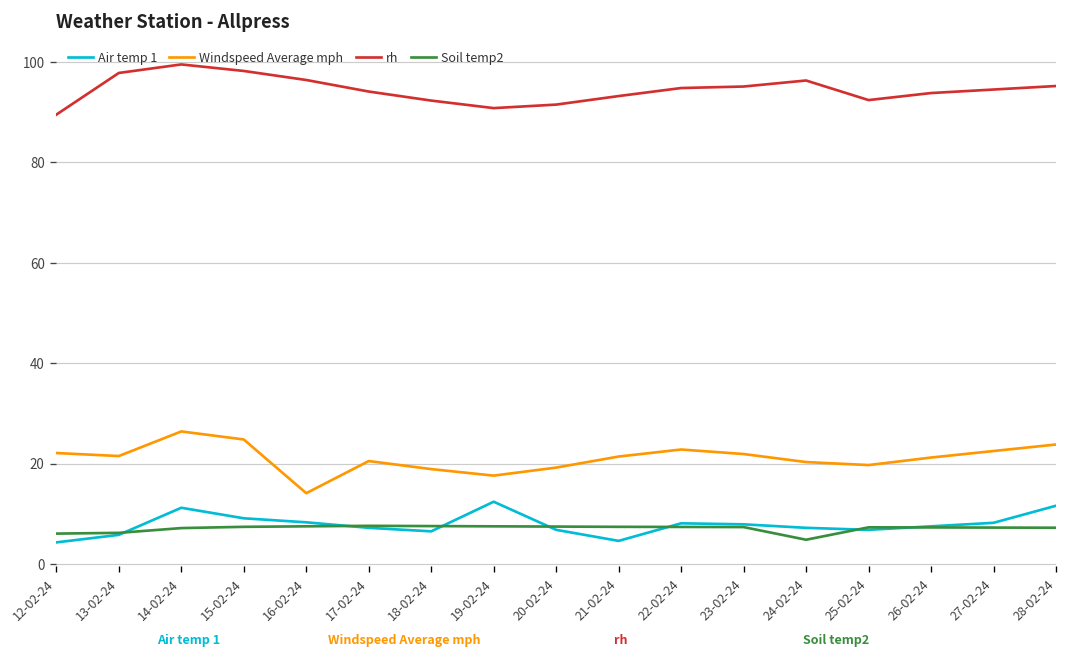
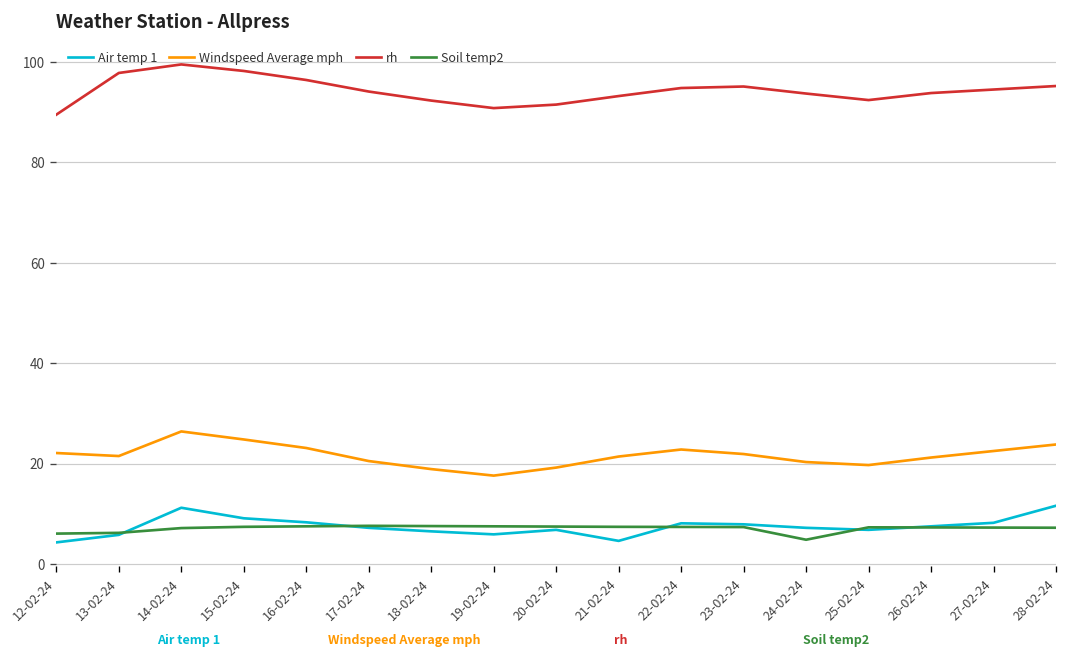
Windspeed Average mph, 16-02-24: 14 -> 23
Air temp 1, 19-02-24: 12 -> 6
rh, 24-02-24: 96 -> 94
